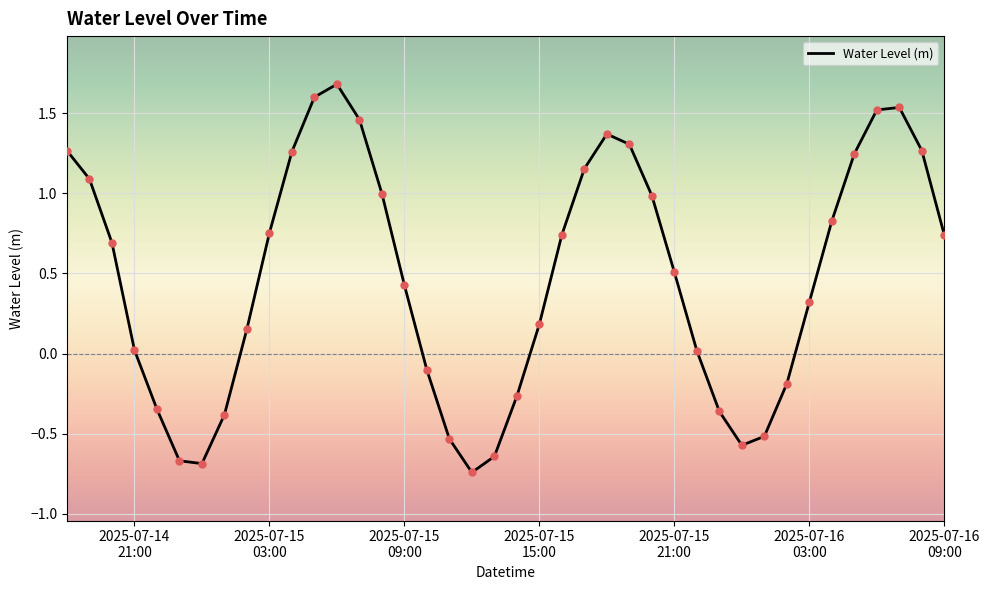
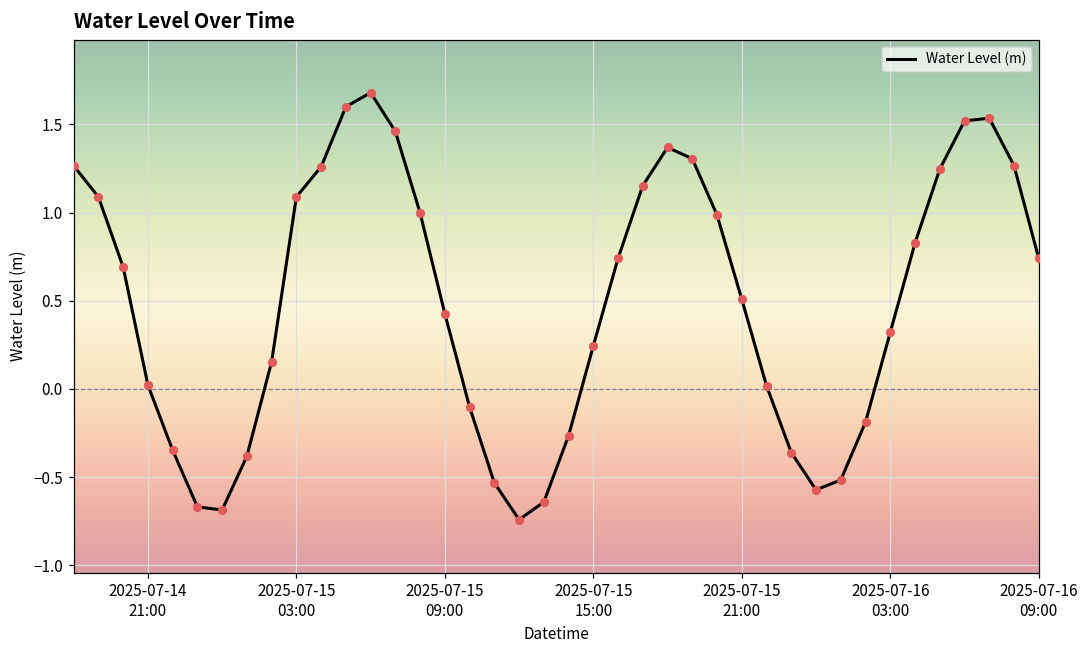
2025-07-15 03:00: 0.75 -> 1.09
2025-07-15 15:00: 0.18 -> 0.24
